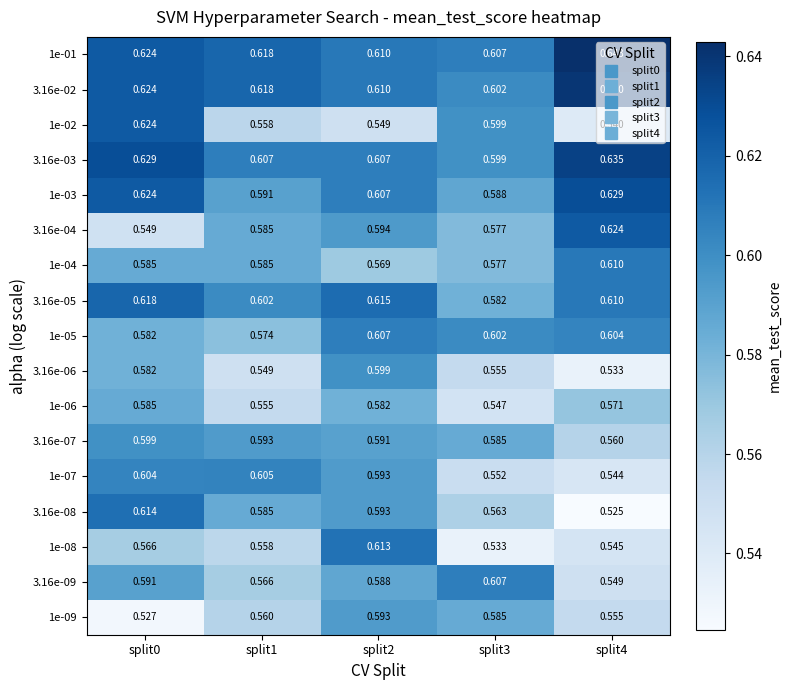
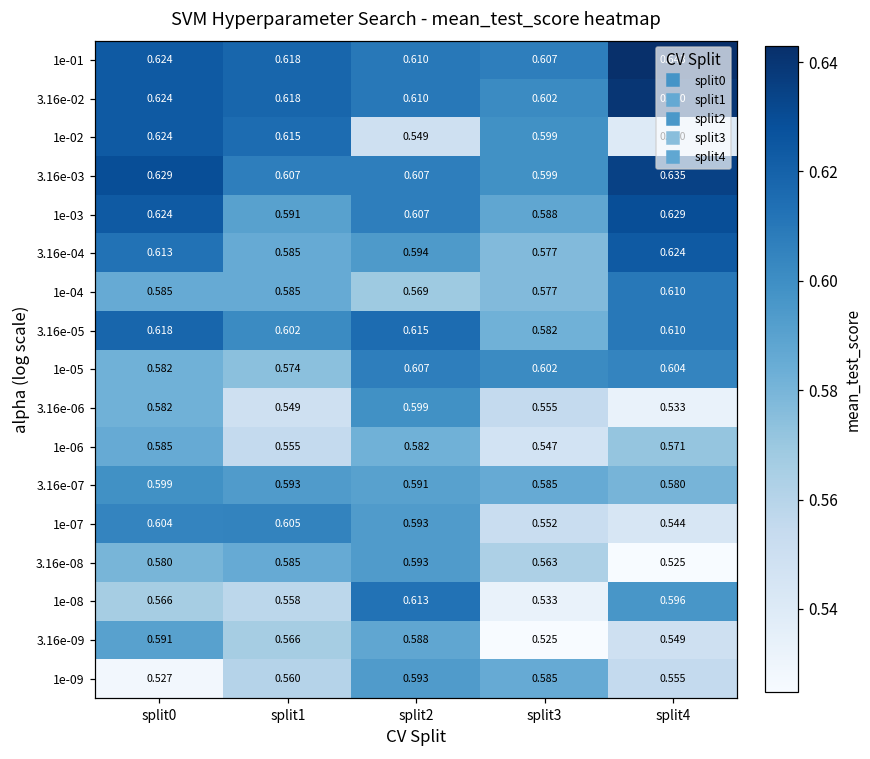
1e-02, split1: 0.558 -> 0.615
3.16e-04, split0: 0.549 -> 0.613
3.16e-07, split4: 0.560 -> 0.580
3.16e-08, split0: 0.614 -> 0.580
1e-08, split4: 0.545 -> 0.596
3.16e-09, split3: 0.607 -> 0.525
